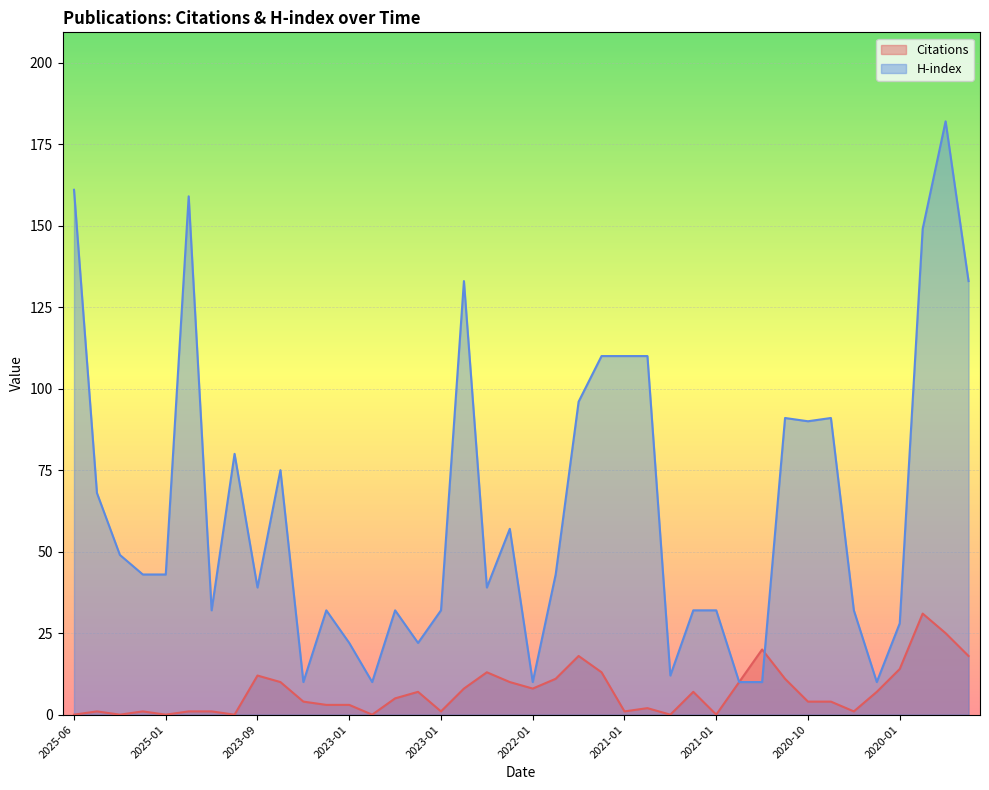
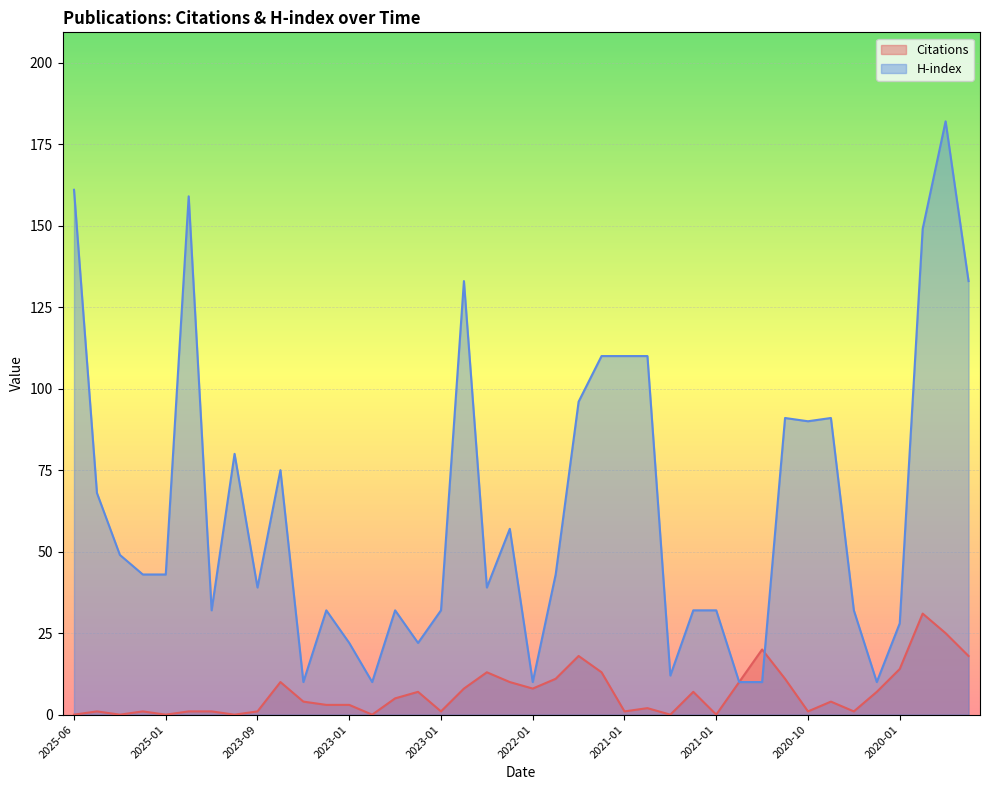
Citations, 2023-09: 12 -> 1
Citations, 2020-10: 4 -> 1
